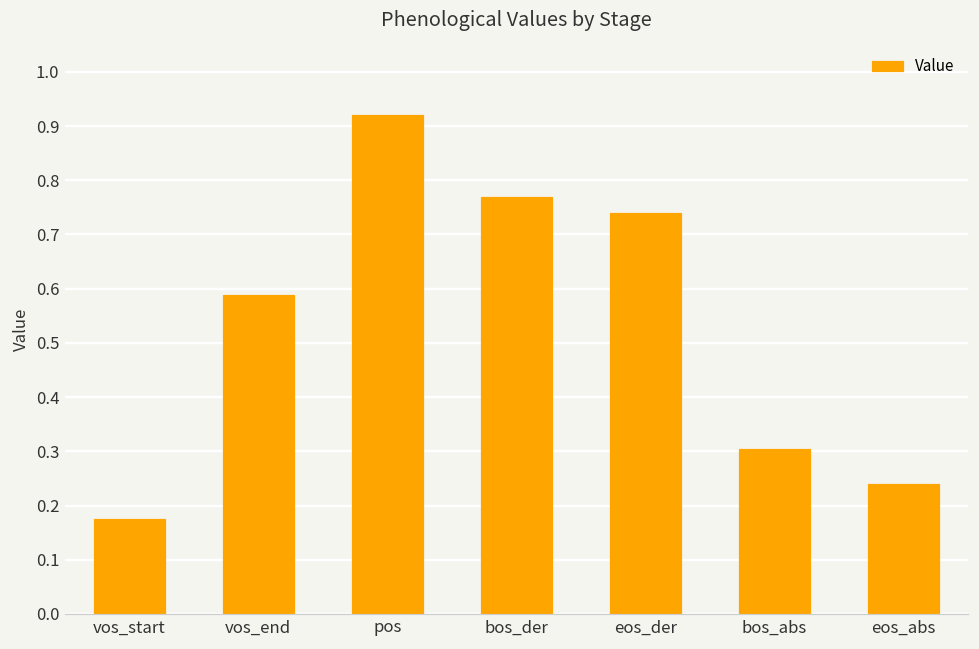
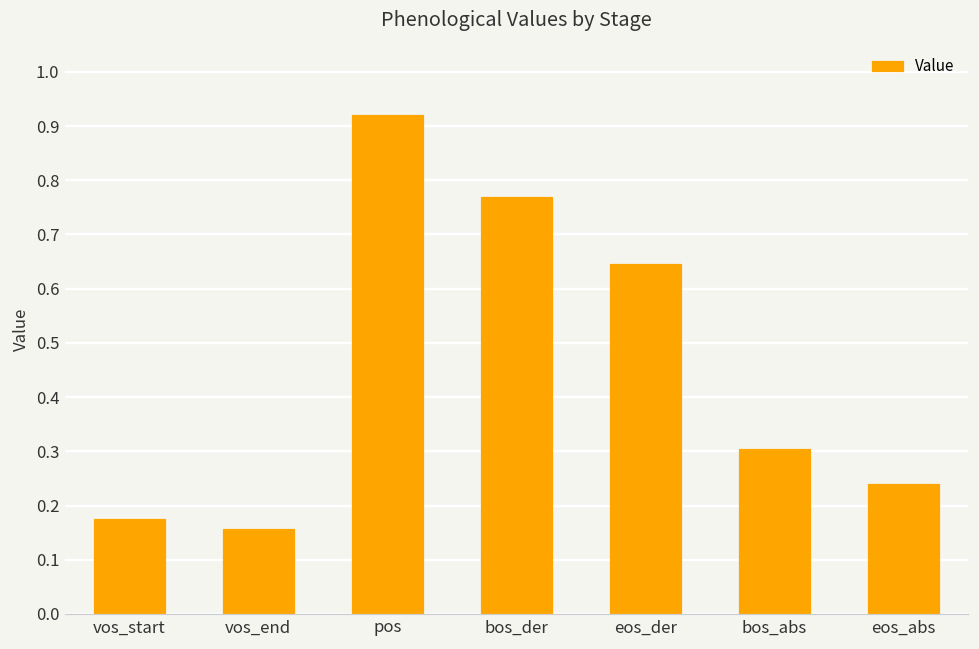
vos_end: 0.59 -> 0.16
eos_der: 0.74 -> 0.65
